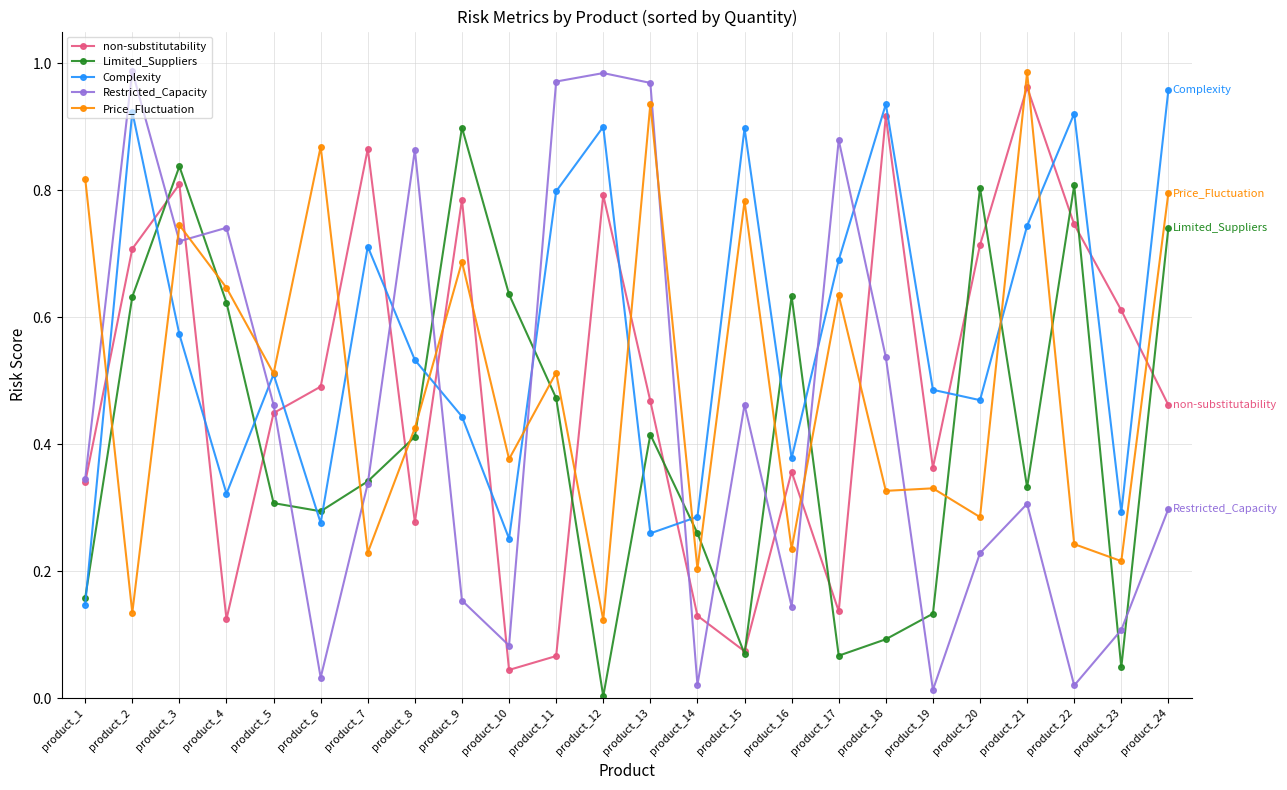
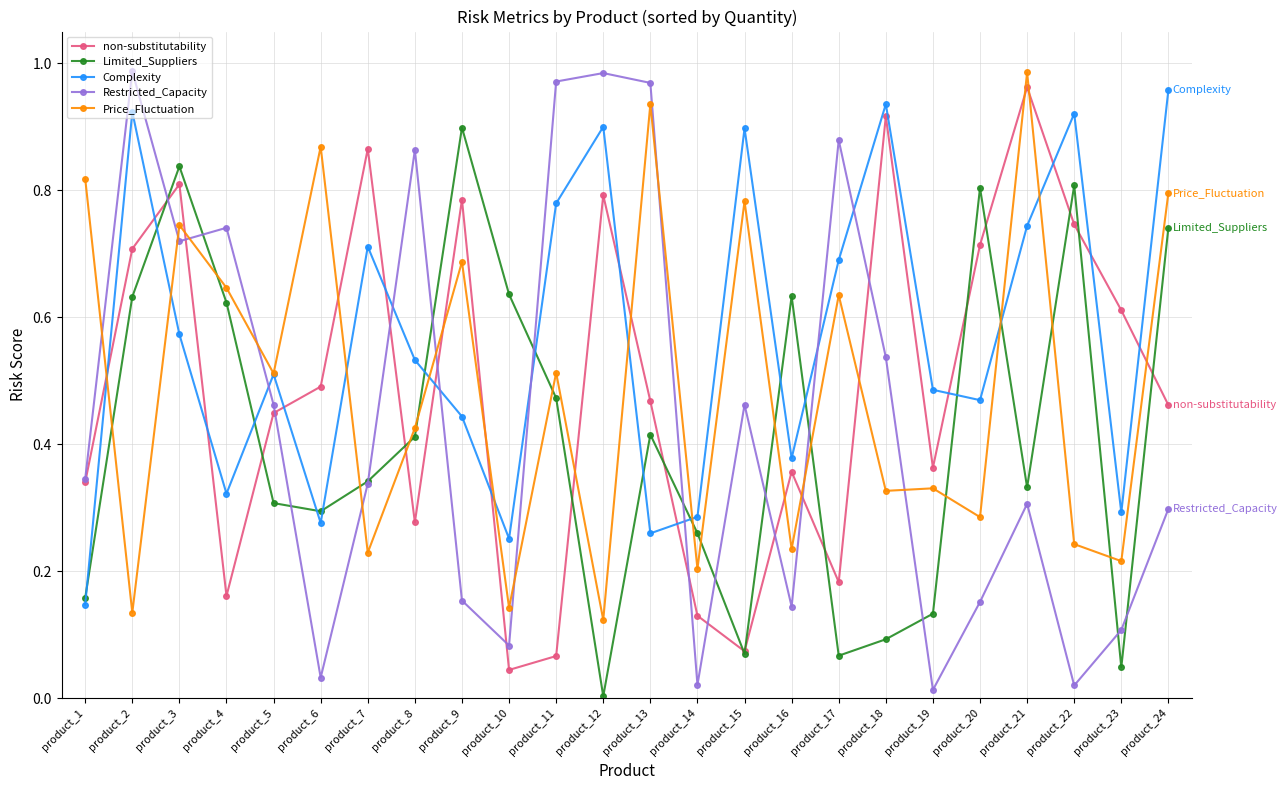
non-substitutability, product_4: 0.12 -> 0.16
Price_Fluctuation, product_10: 0.38 -> 0.14
Complexity, product_11: 0.80 -> 0.78
non-substitutability, product_17: 0.14 -> 0.18
Restricted_Capacity, product_20: 0.23 -> 0.15
